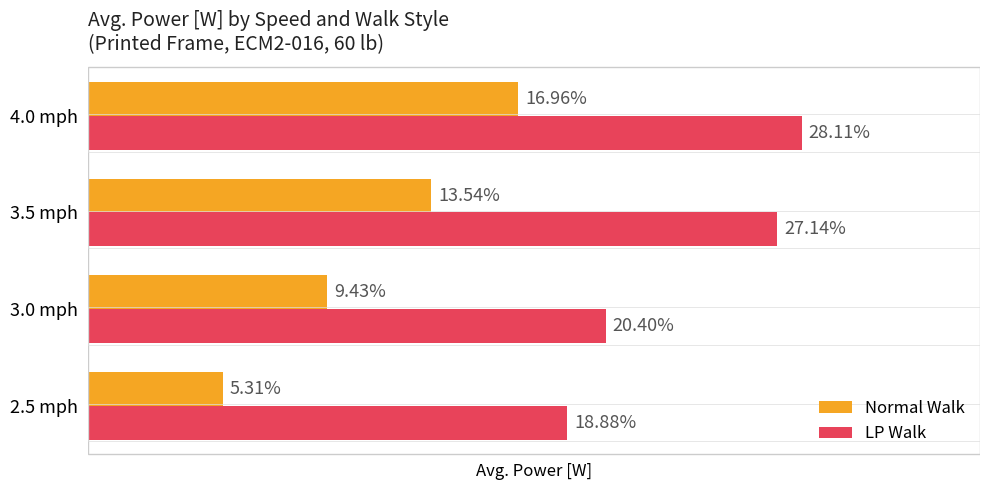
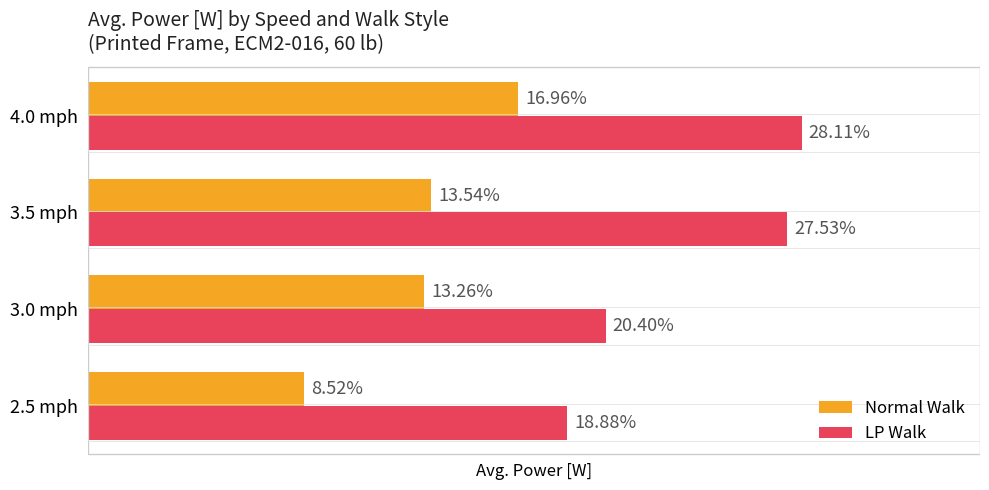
LP Walk, 3.5 mph: 27.14% -> 27.53%
Normal Walk, 3.0 mph: 9.43% -> 13.26%
Normal Walk, 2.5 mph: 5.31% -> 8.52%
